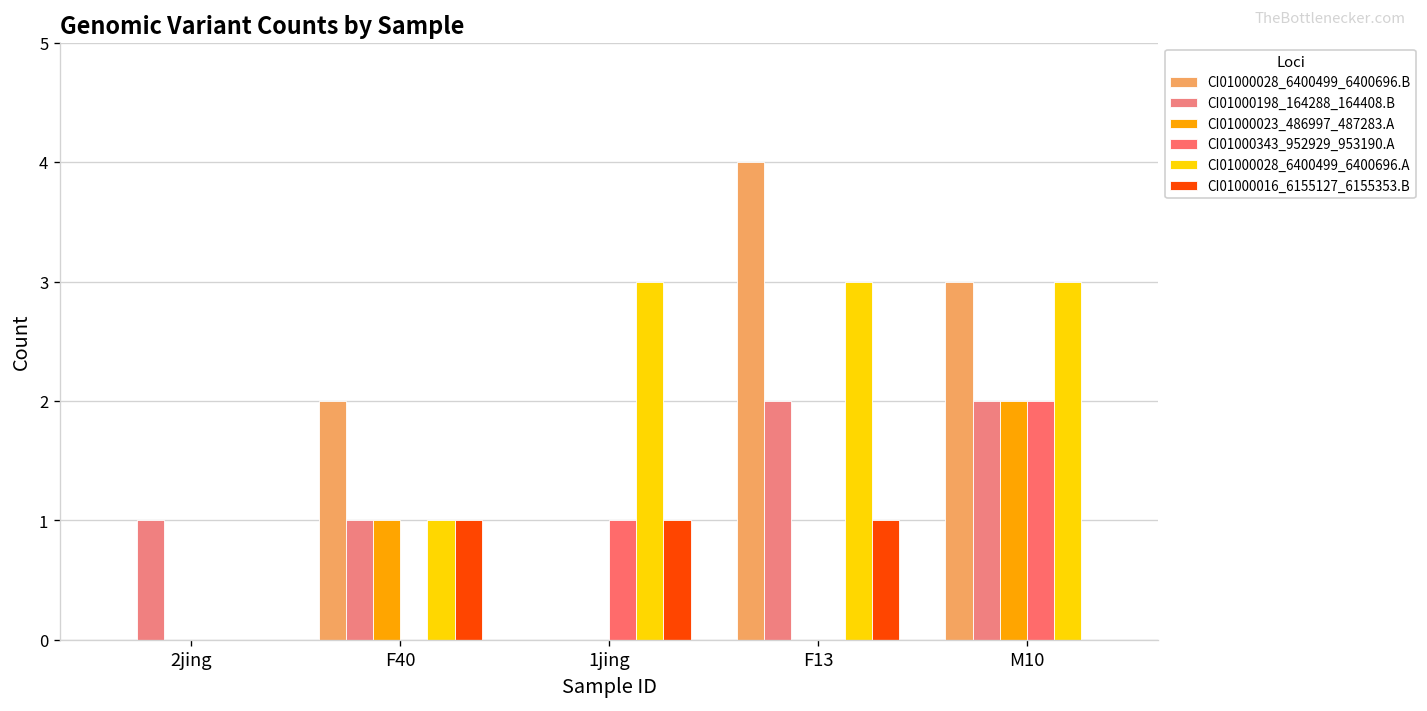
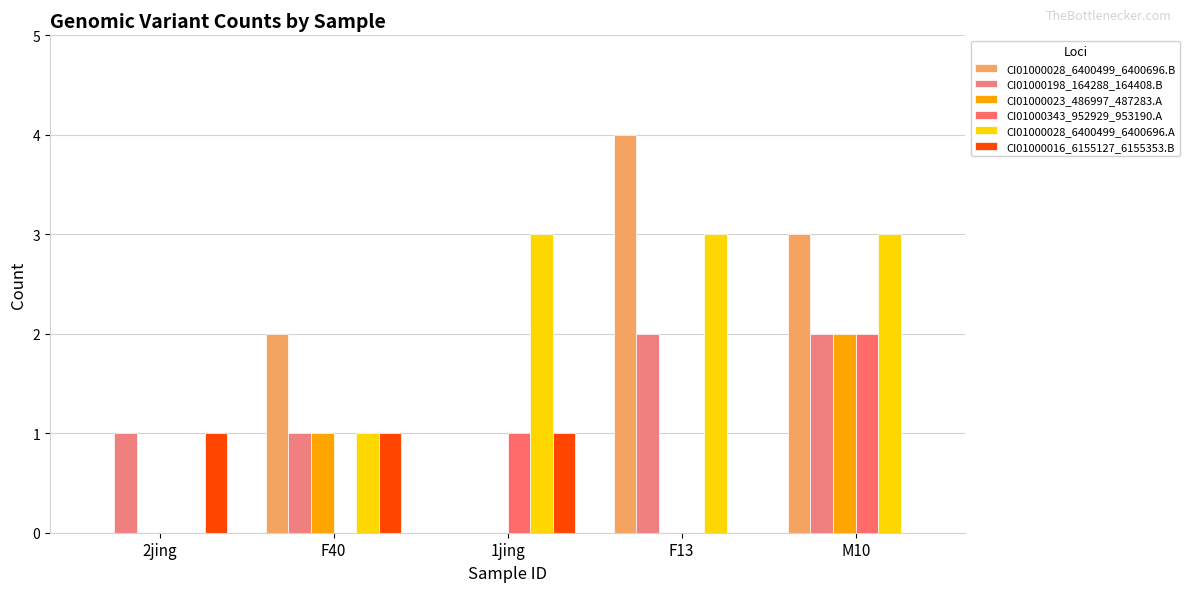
CI01000016_6155127_6155353.B, 2jing: 0 -> 1
CI01000016_6155127_6155353.B, F13: 1 -> 0
